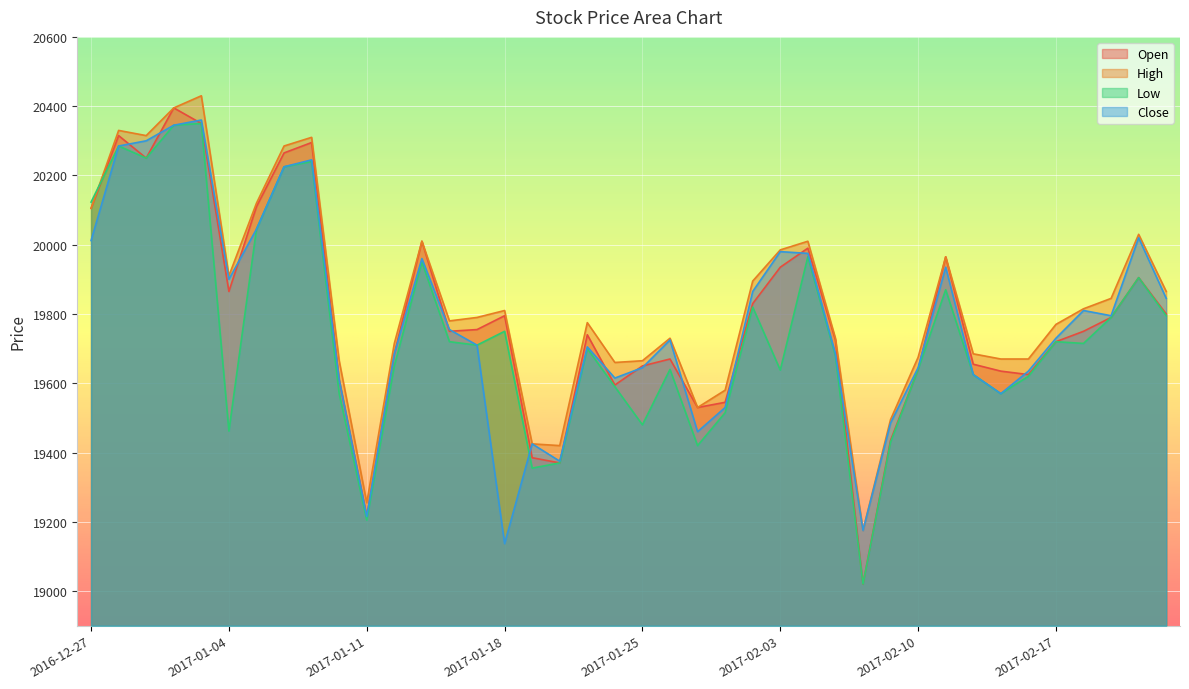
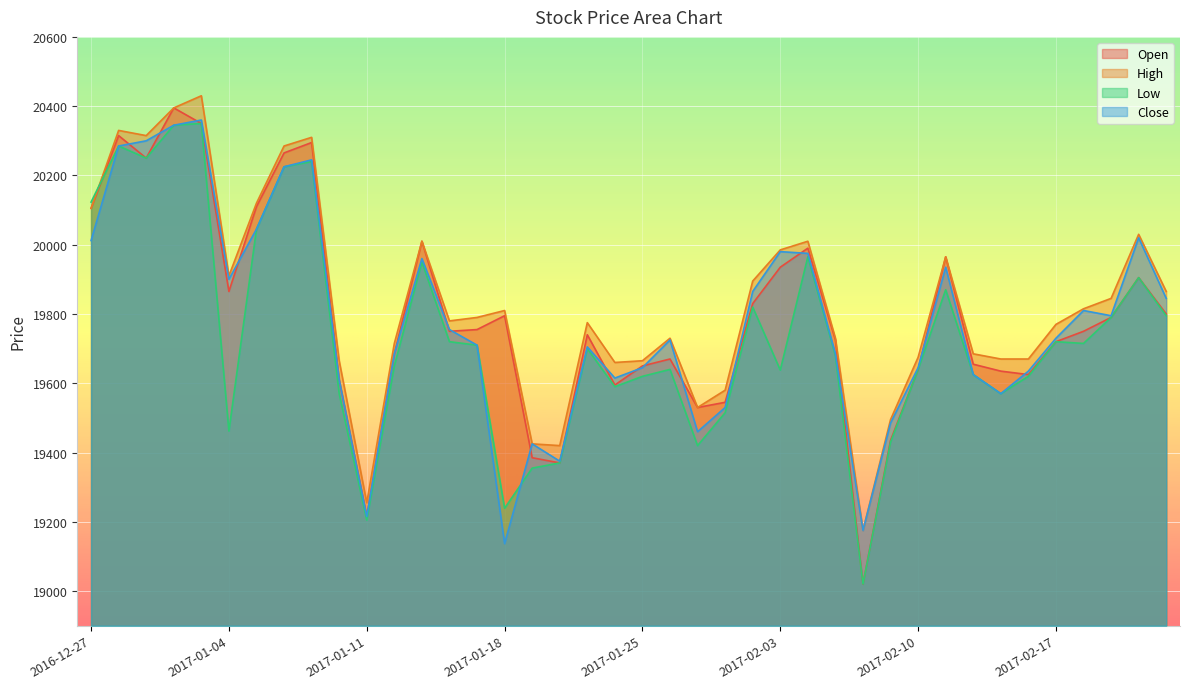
Low, 2017-01-18: 19750 -> 19240
Low, 2017-01-25: 19480 -> 19620
